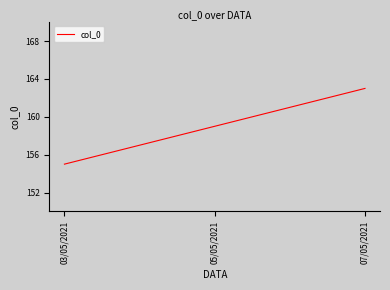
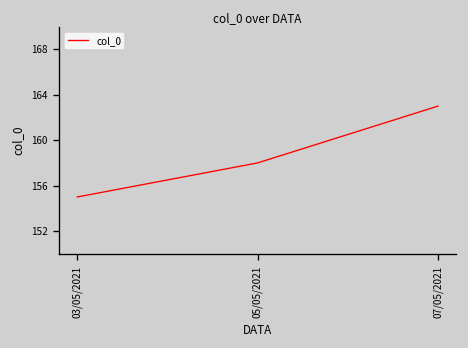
05/05/2021: 159 -> 158
